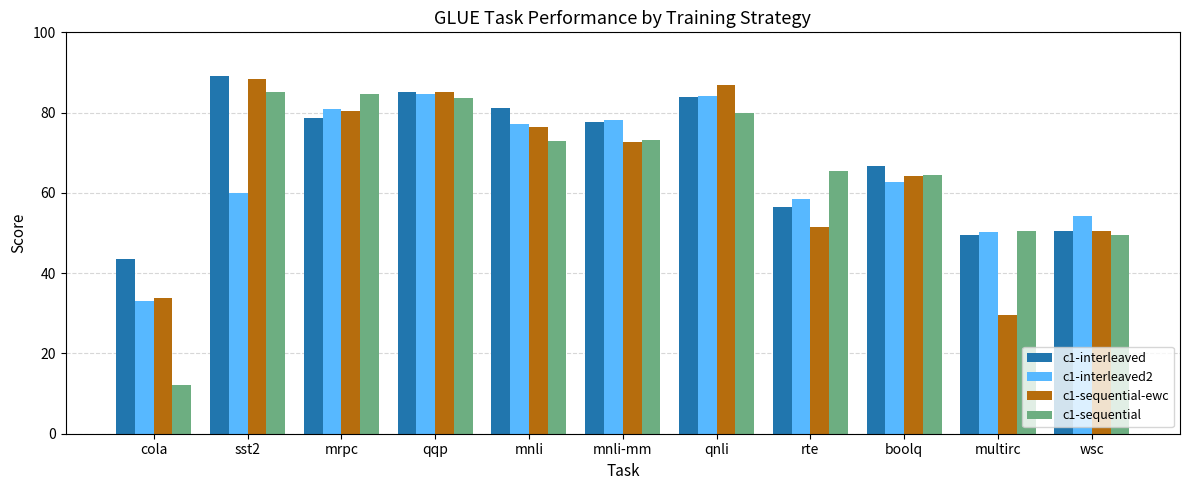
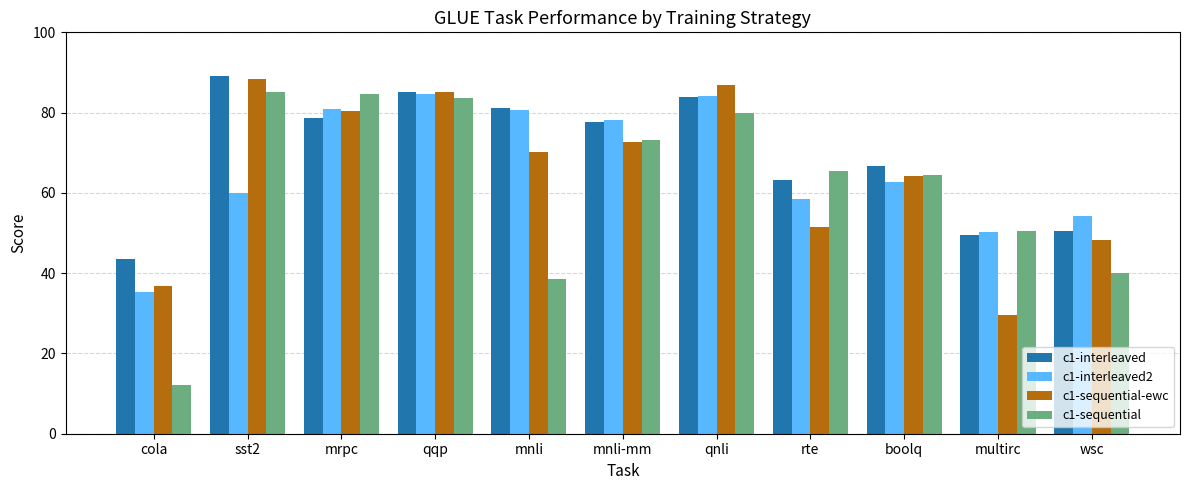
c1-interleaved2, cola: 33 -> 35
c1-sequential-ewc, cola: 34 -> 37
c1-interleaved2, mnli: 77 -> 81
c1-sequential-ewc, mnli: 76 -> 70
c1-sequential, mnli: 73 -> 38
c1-interleaved, rte: 57 -> 63
c1-sequential-ewc, wsc: 50 -> 48
c1-sequential, wsc: 49 -> 40
